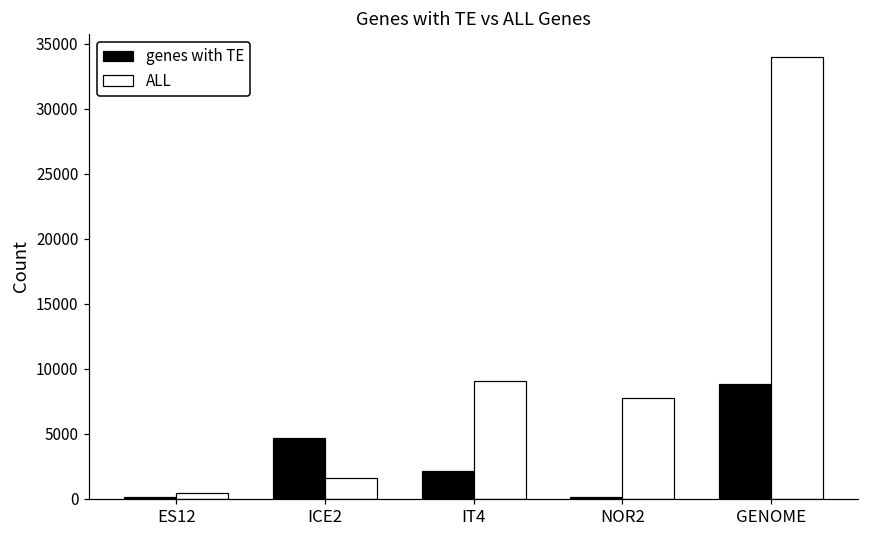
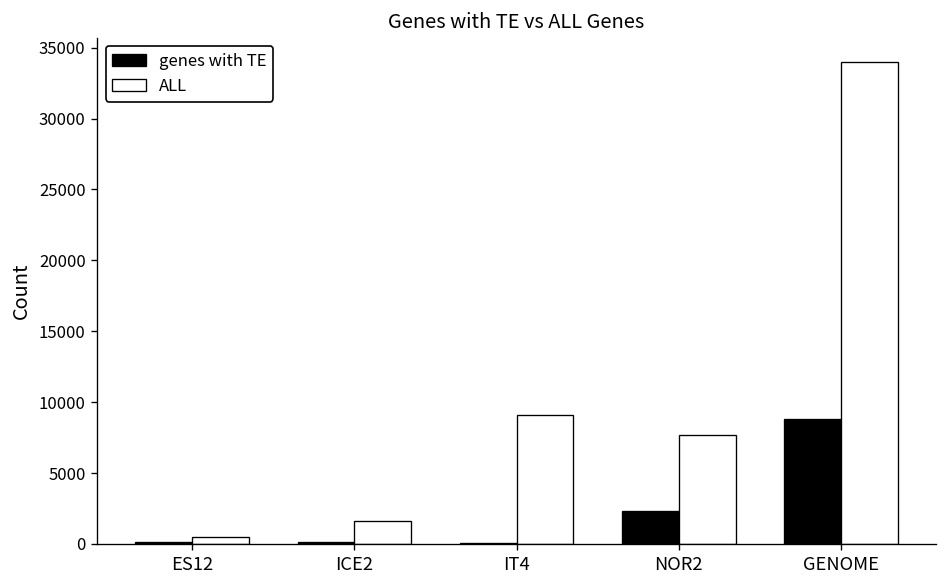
genes with TE, ICE2: 4700 -> 100
genes with TE, IT4: 2100 -> 100
genes with TE, NOR2: 100 -> 2300
